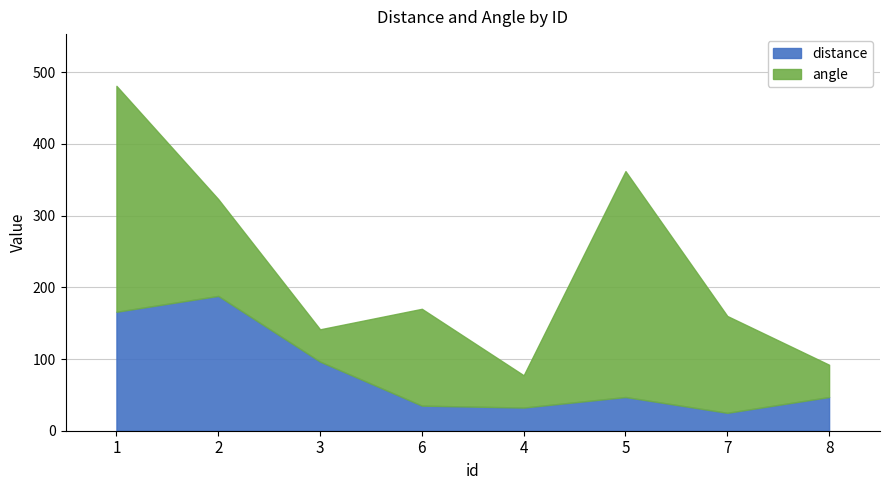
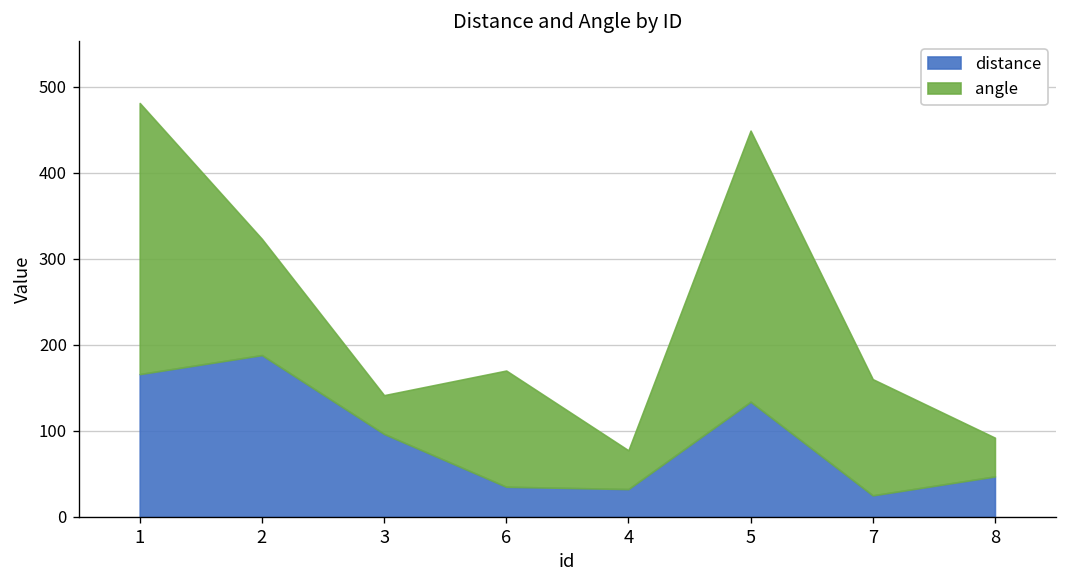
distance, 5: 50 -> 130
